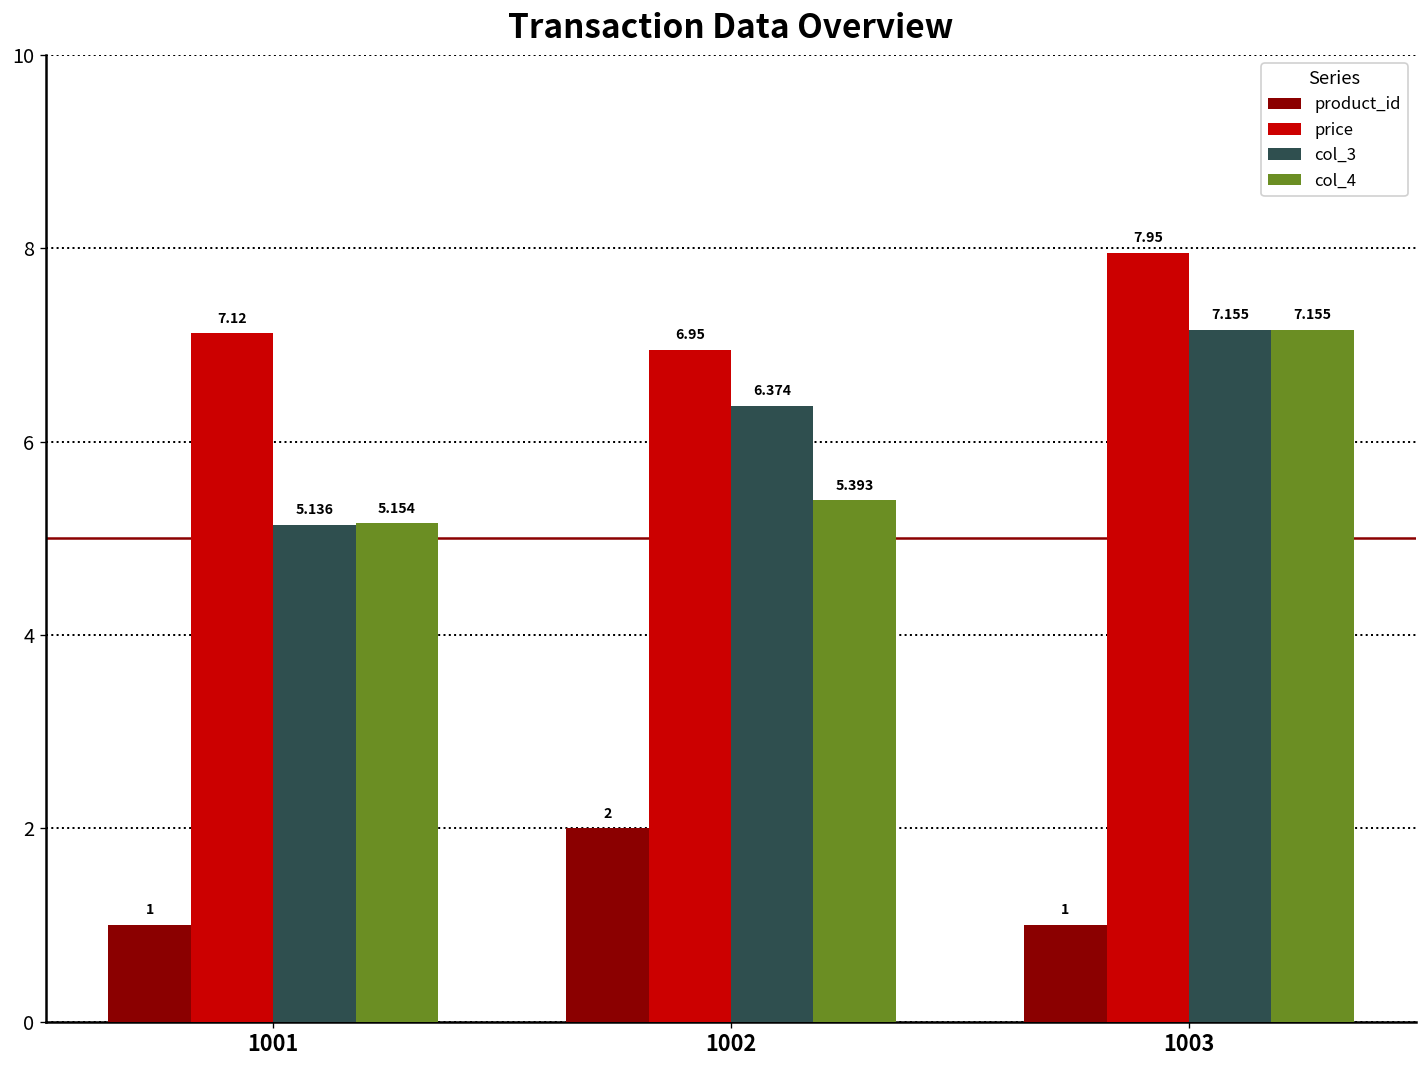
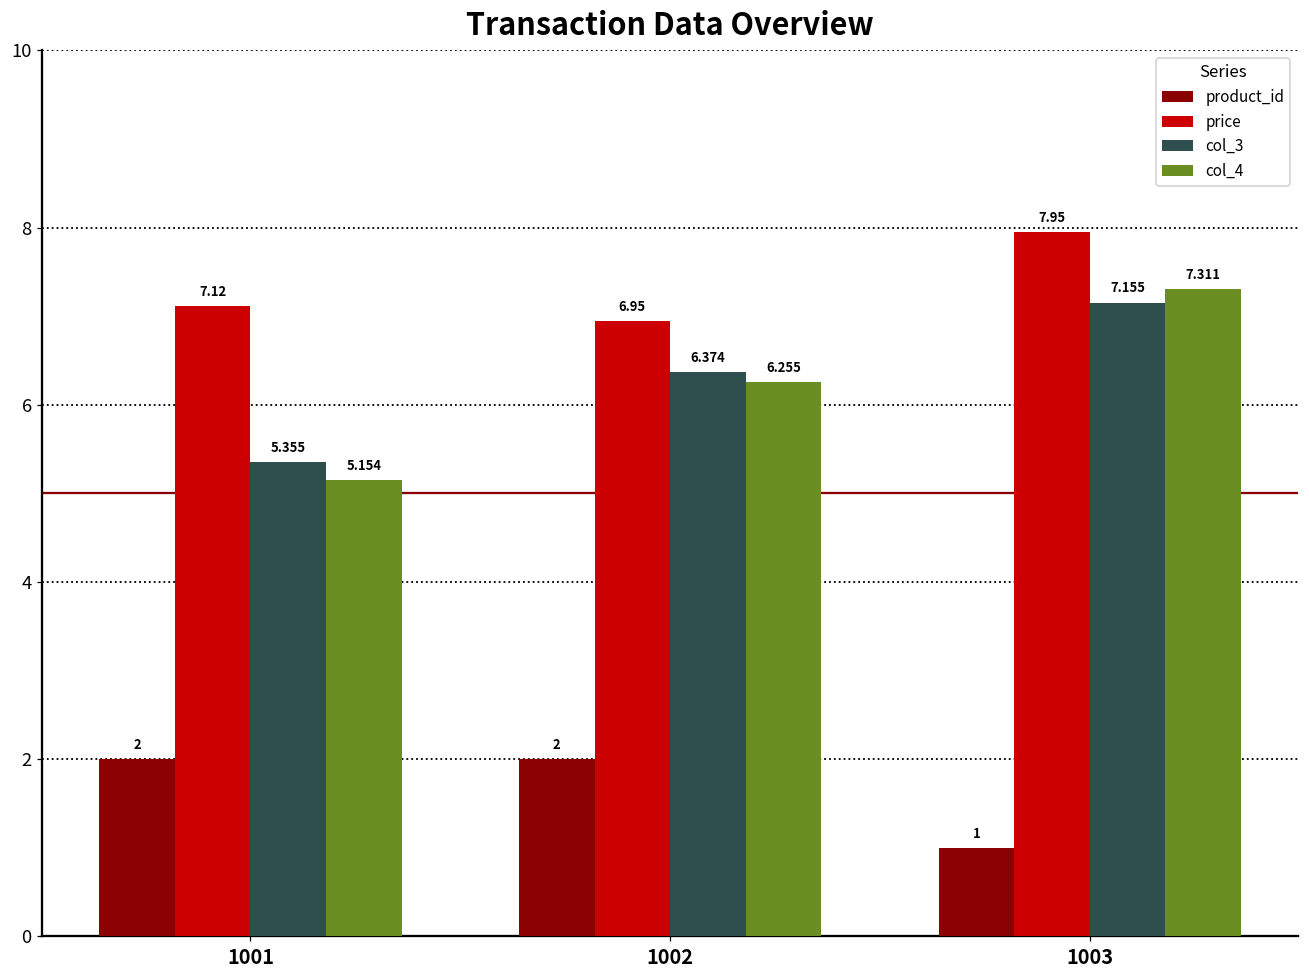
product_id, 1001: 1 -> 2
col_3, 1001: 5.136 -> 5.355
col_4, 1002: 5.393 -> 6.255
col_4, 1003: 7.155 -> 7.311
